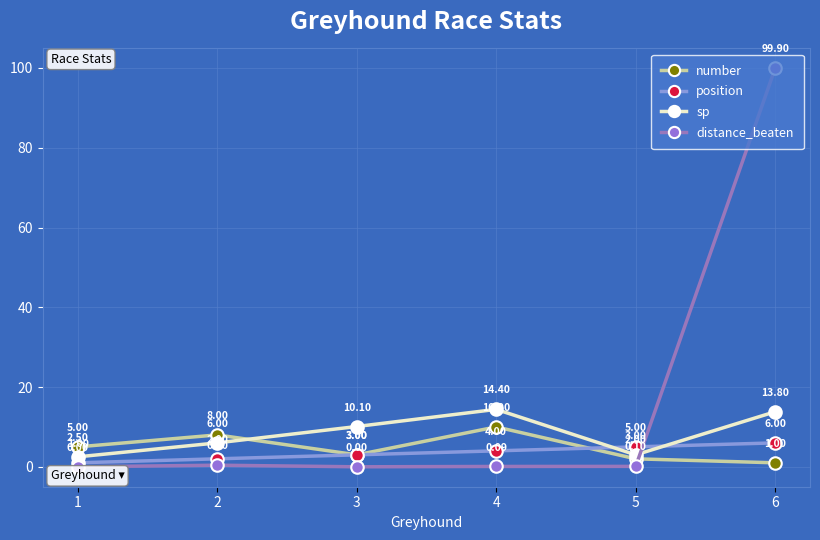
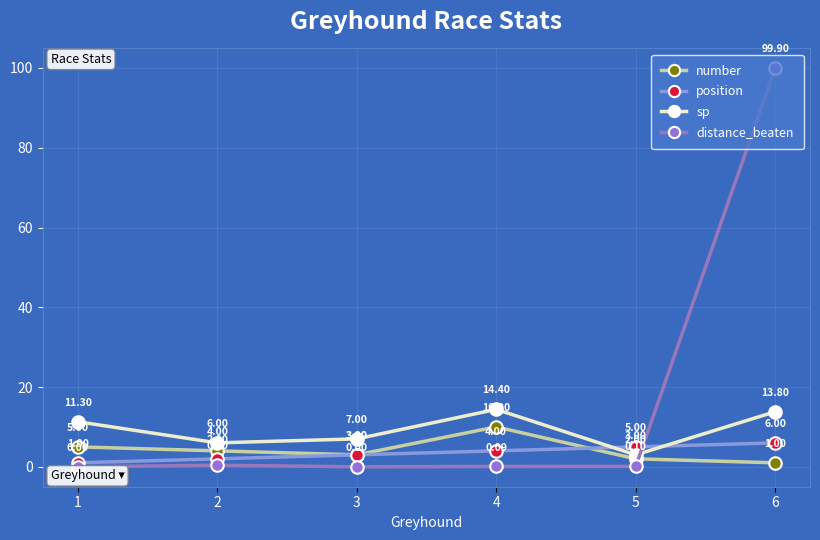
sp, 1: 2.50 -> 11.30
number, 2: 8.00 -> 4.00
sp, 3: 10.10 -> 7.00
